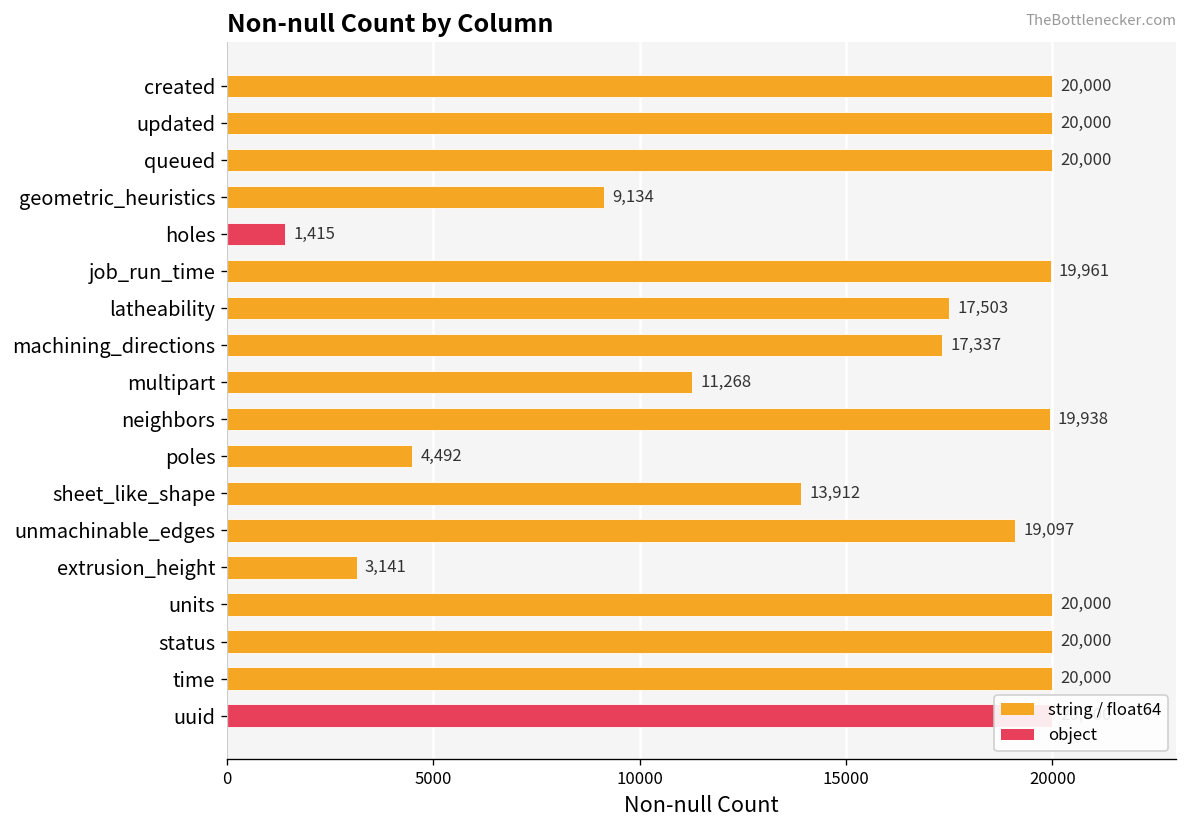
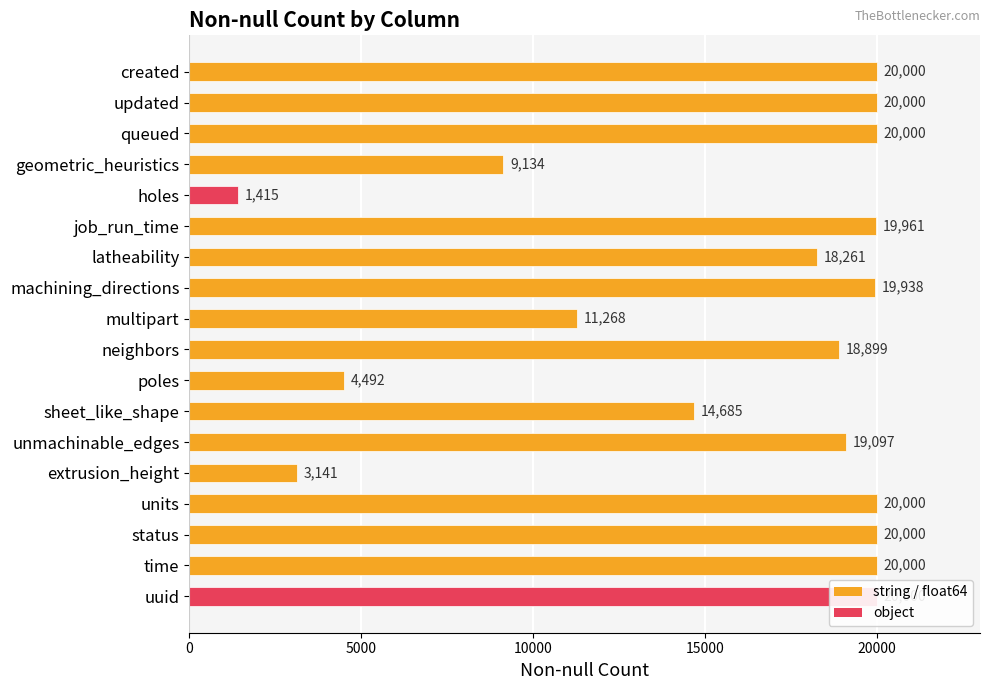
latheability: 17,503 -> 18,261
machining_directions: 17,337 -> 19,938
neighbors: 19,938 -> 18,899
sheet_like_shape: 13,912 -> 14,685
